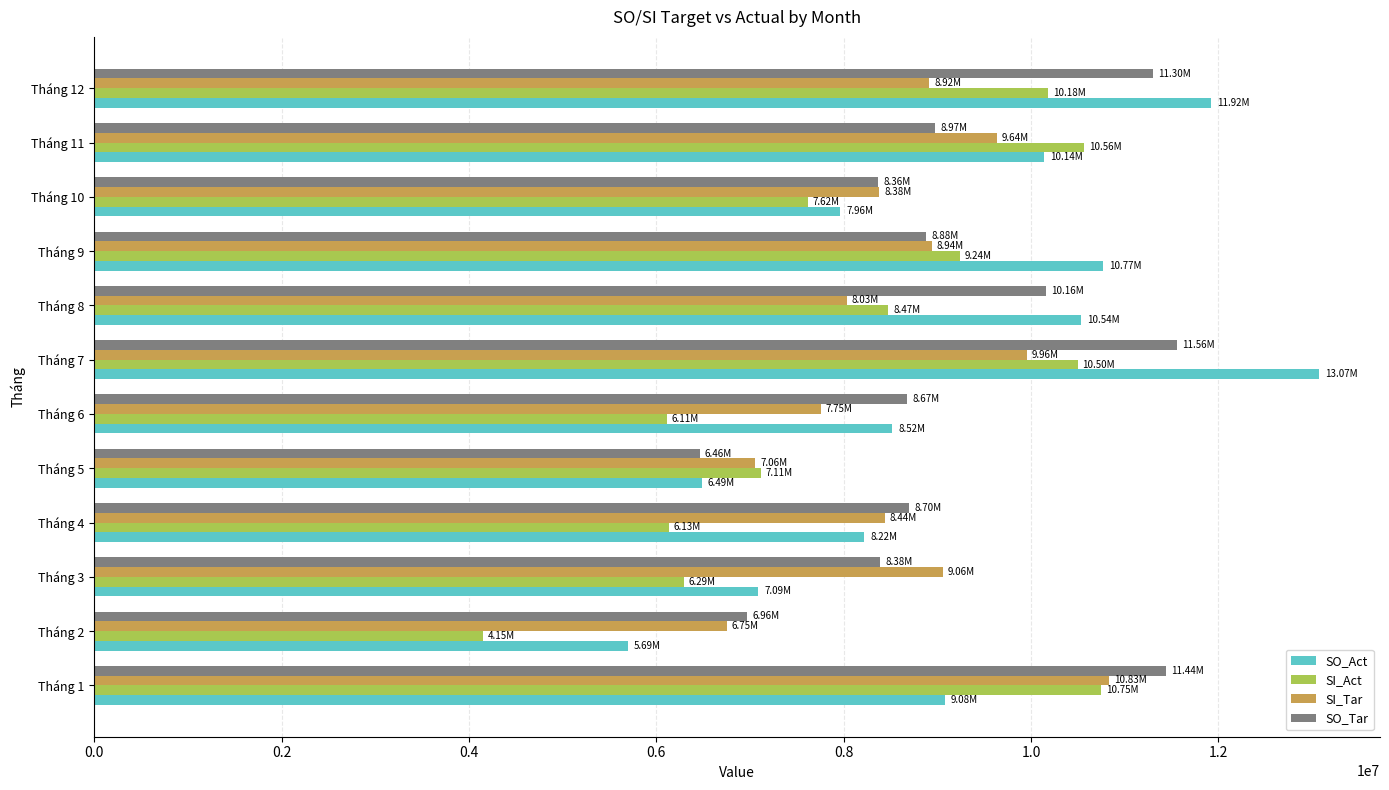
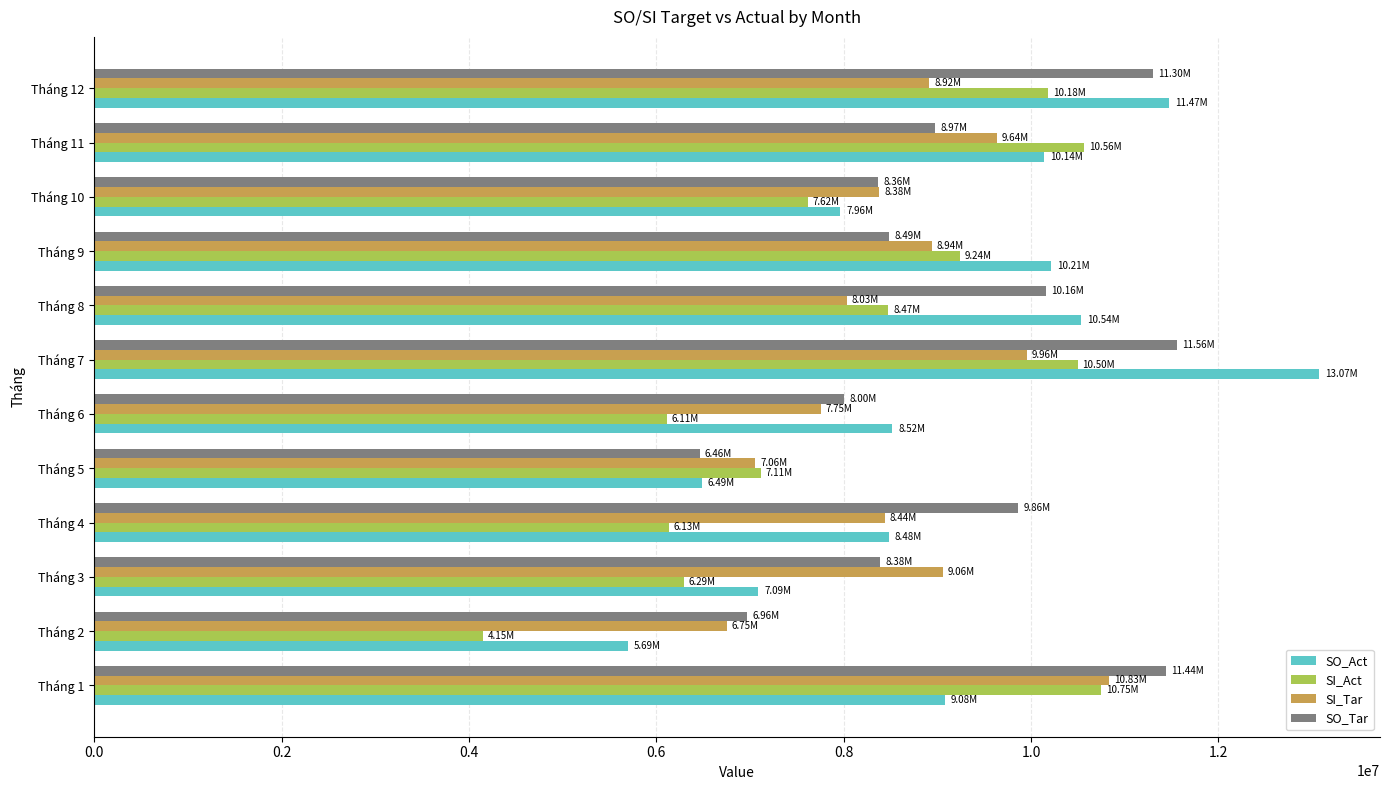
SO_Act, Tháng 12: 11.92M -> 11.47M
SO_Tar, Tháng 9: 8.88M -> 8.49M
SO_Act, Tháng 9: 10.77M -> 10.21M
SO_Tar, Tháng 6: 8.67M -> 8.00M
SO_Tar, Tháng 4: 8.70M -> 9.86M
SO_Act, Tháng 4: 8.22M -> 8.48M
